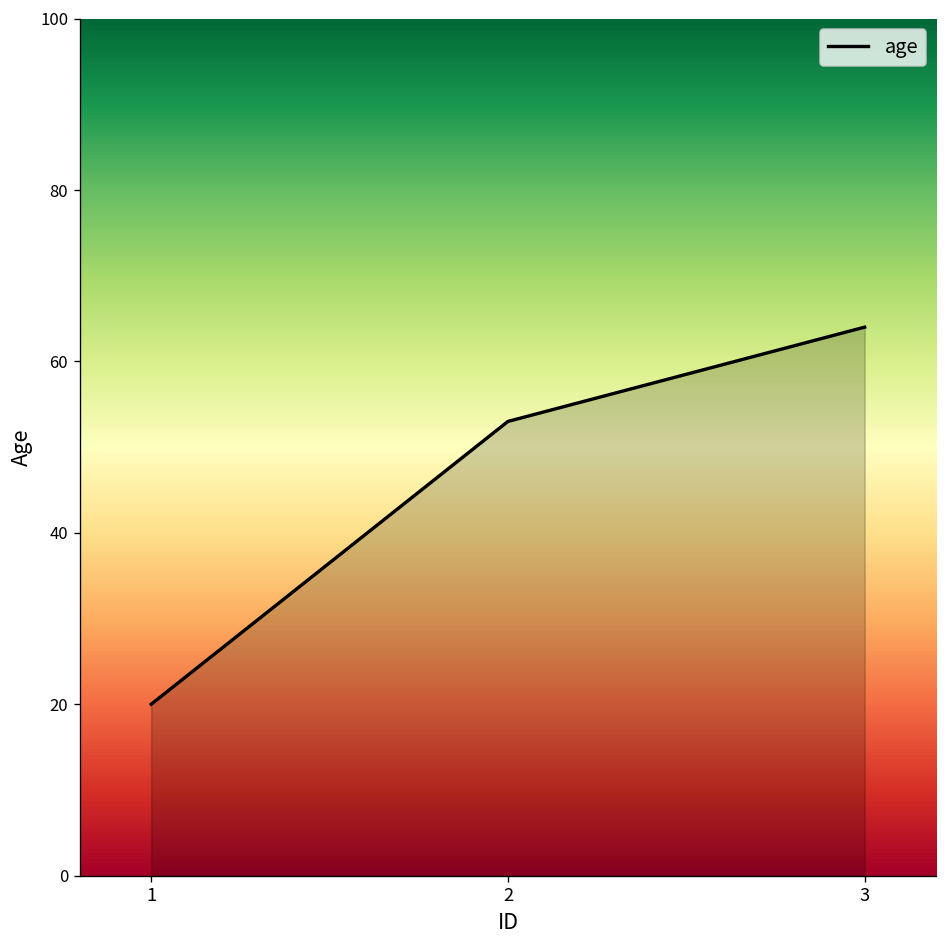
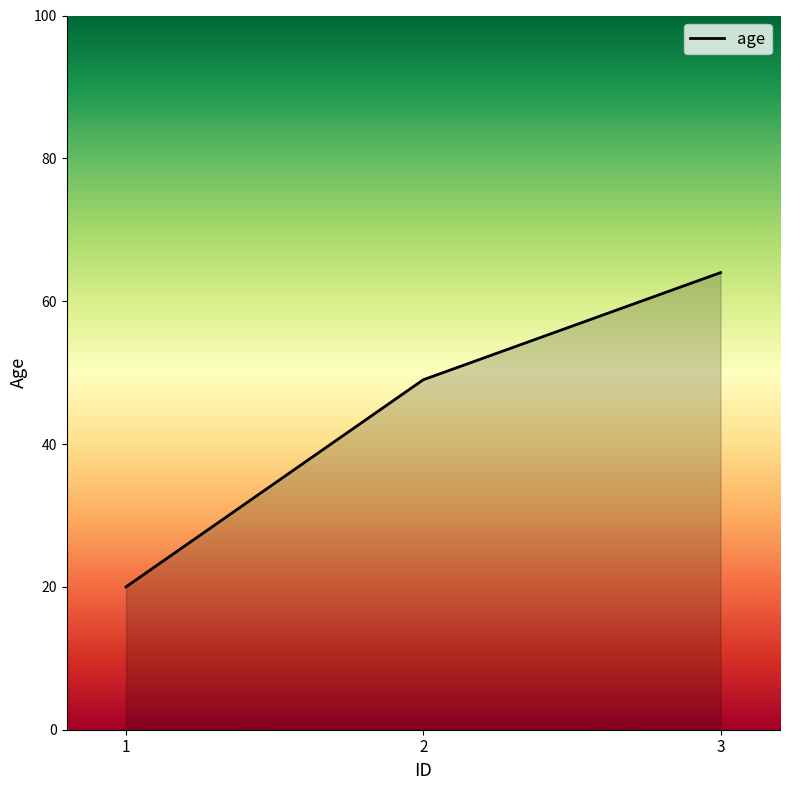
2: 53 -> 49
